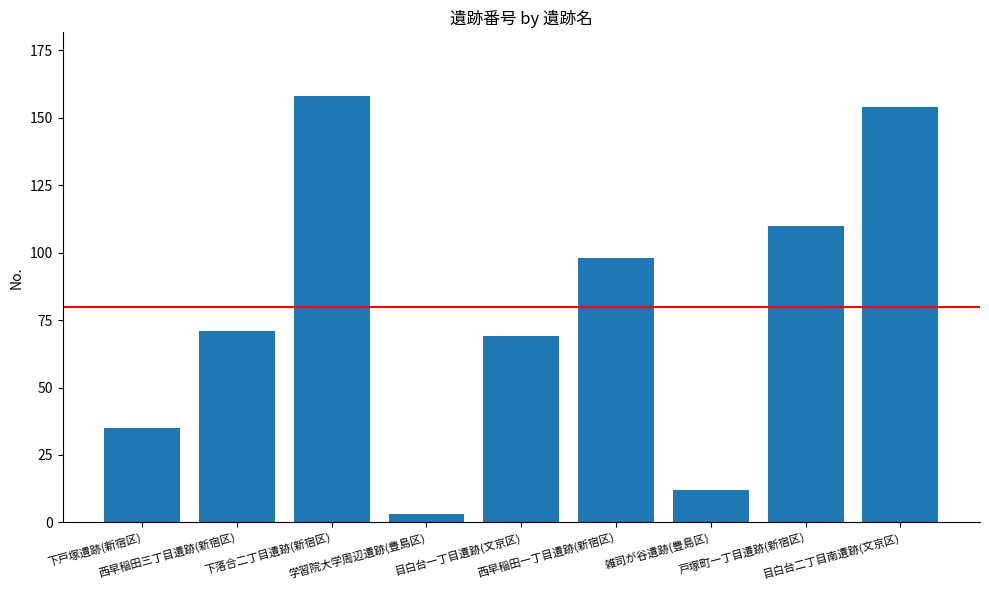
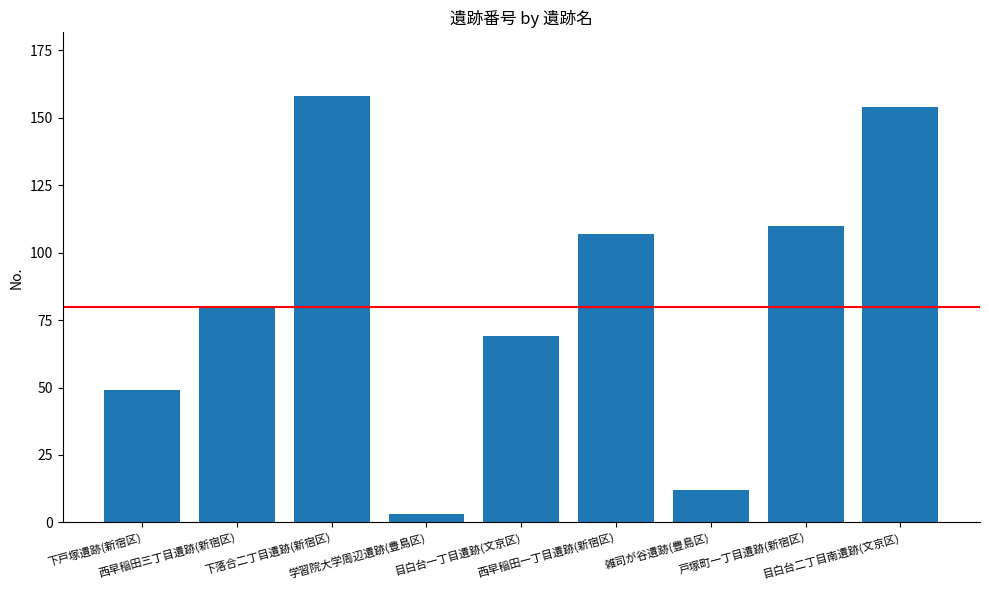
下戸塚遺跡(新宿区): 35 -> 49
西早稲田三丁目遺跡(新宿区): 71 -> 80
西早稲田一丁目遺跡(新宿区): 98 -> 107
